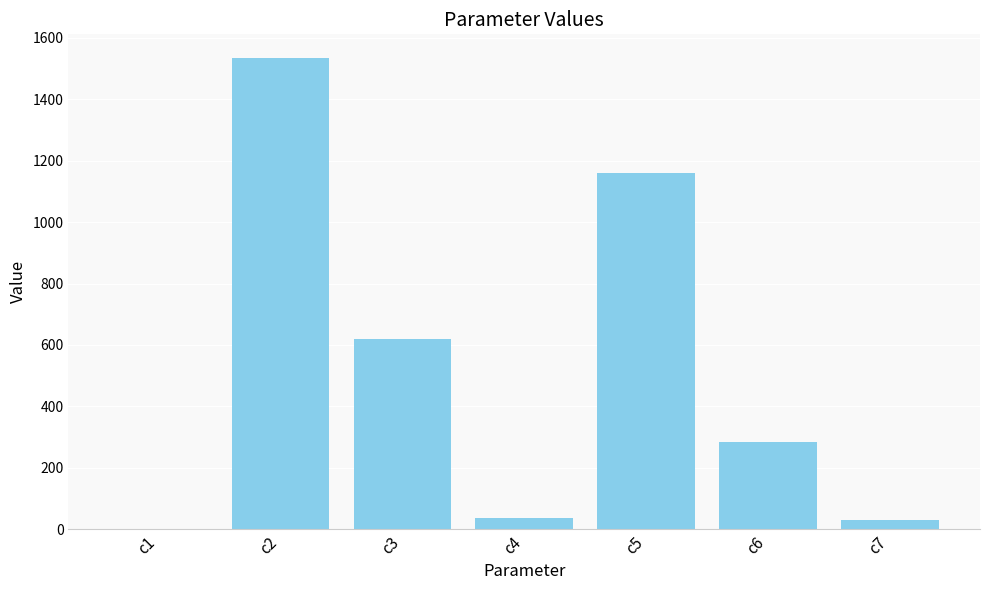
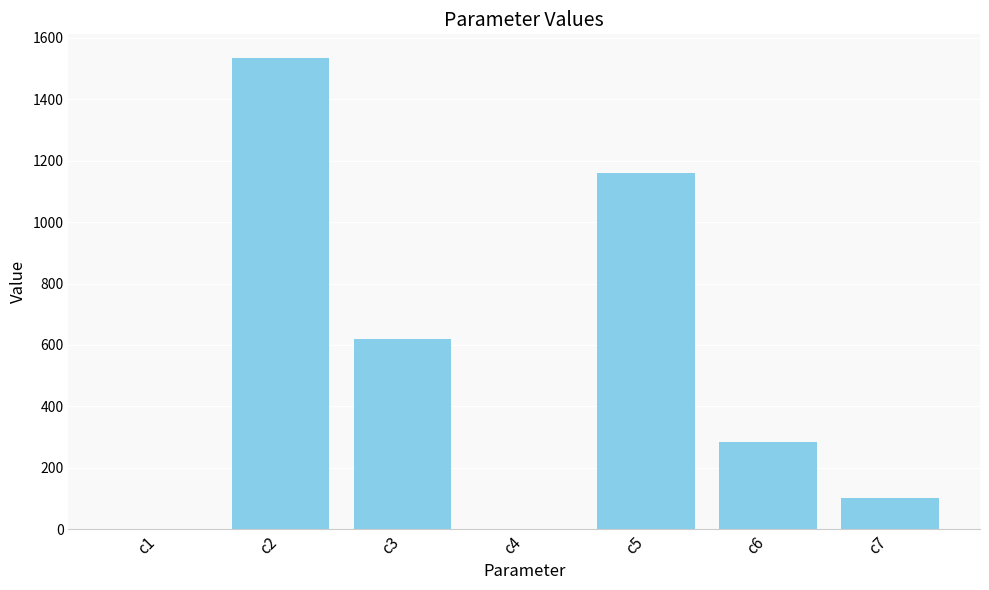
c4: 40 -> 0
c7: 30 -> 100
